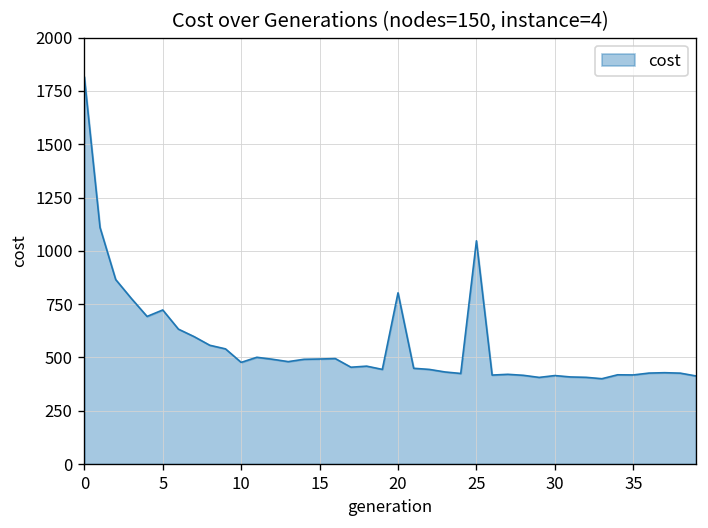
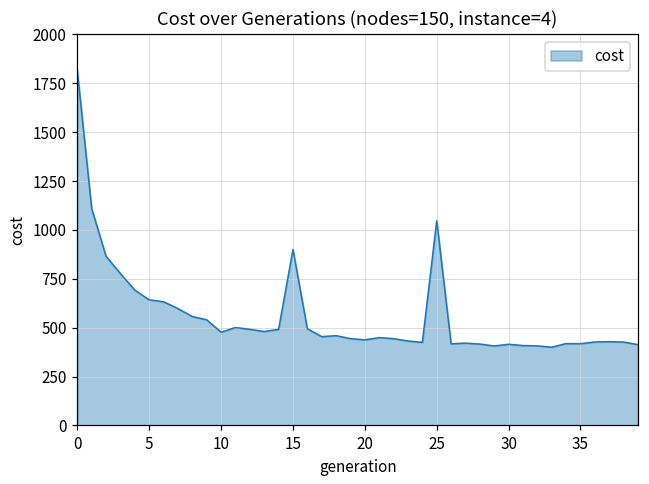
5: 720 -> 640
15: 490 -> 900
20: 800 -> 440
